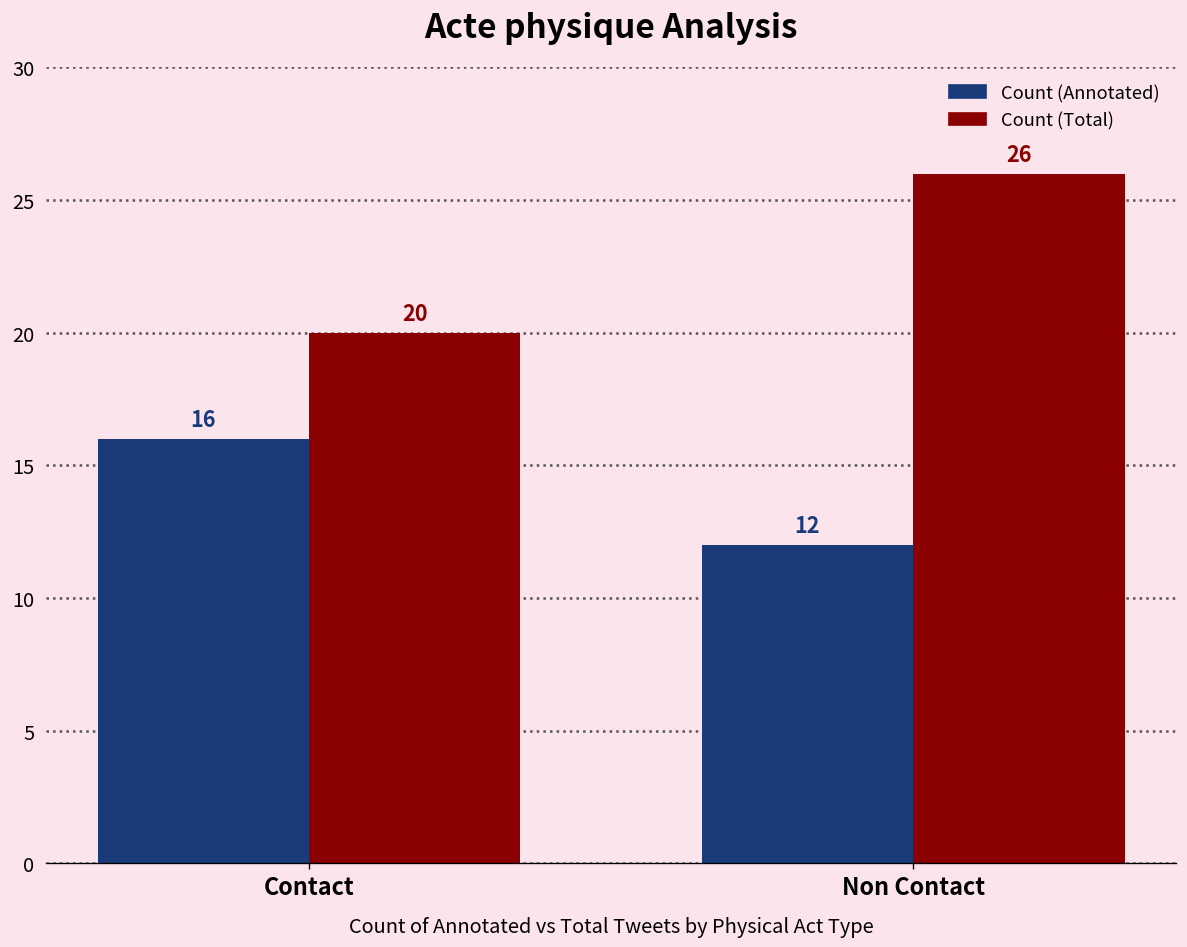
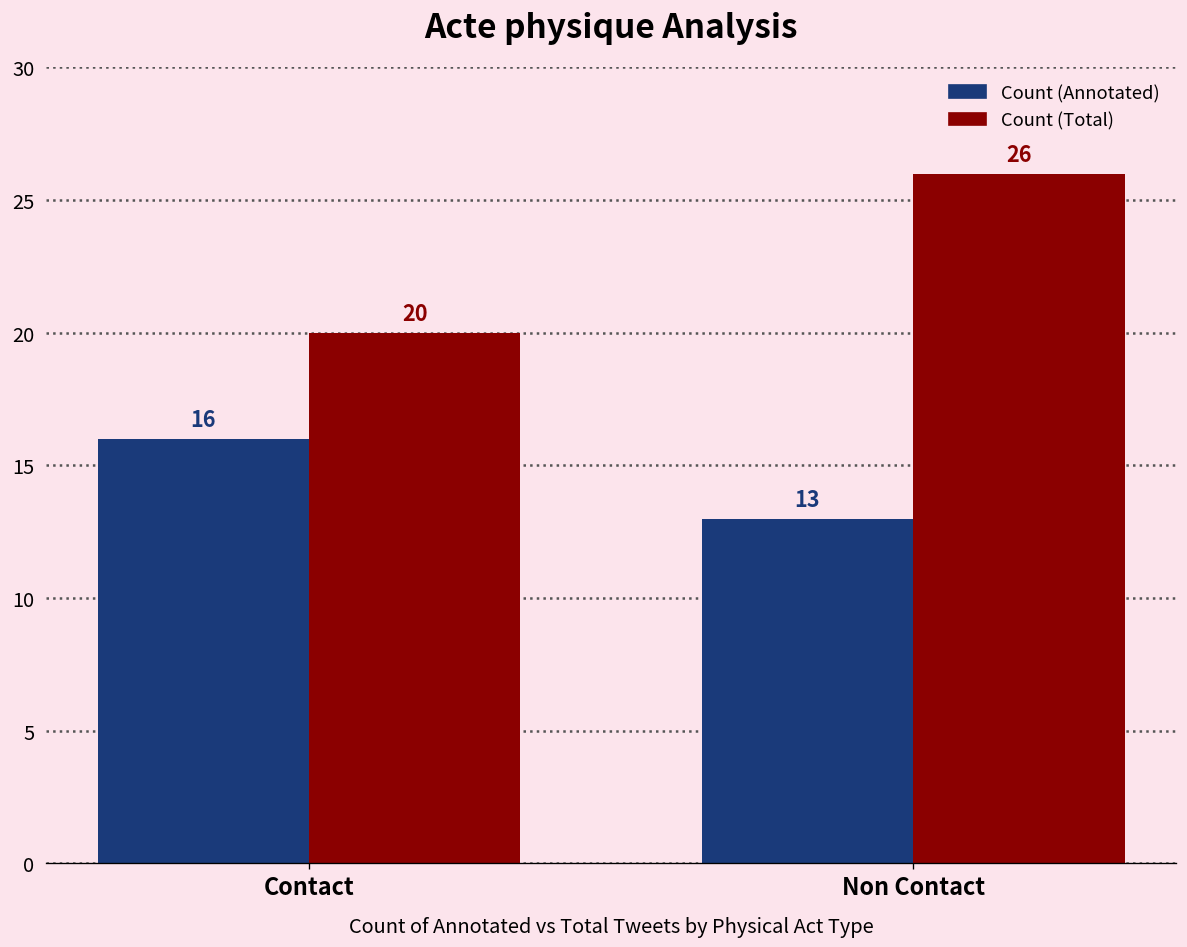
Count (Annotated), Non Contact: 12 -> 13
